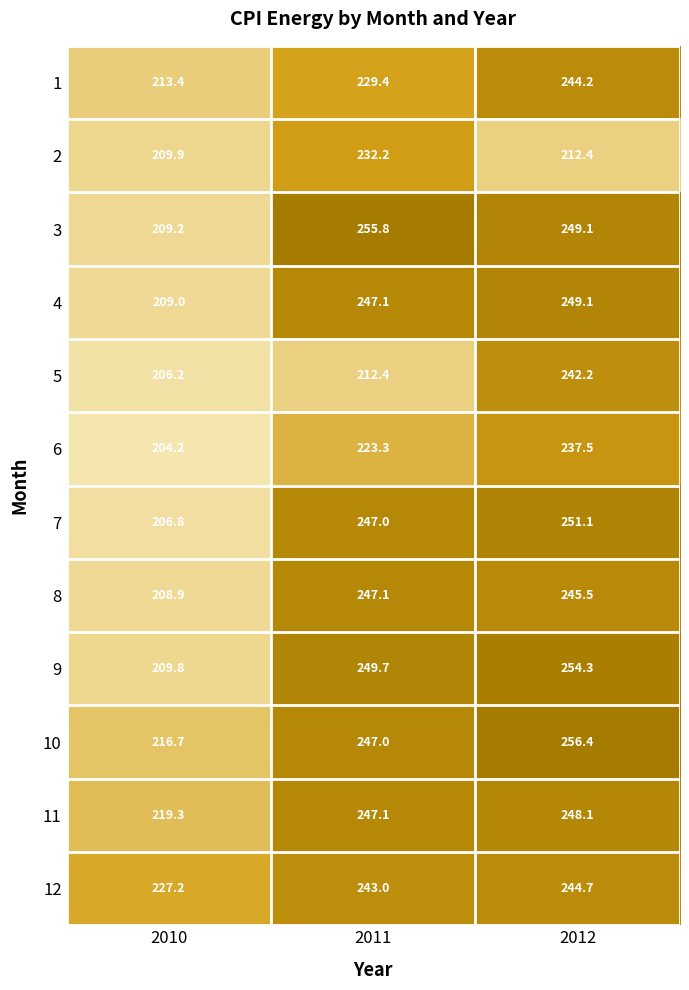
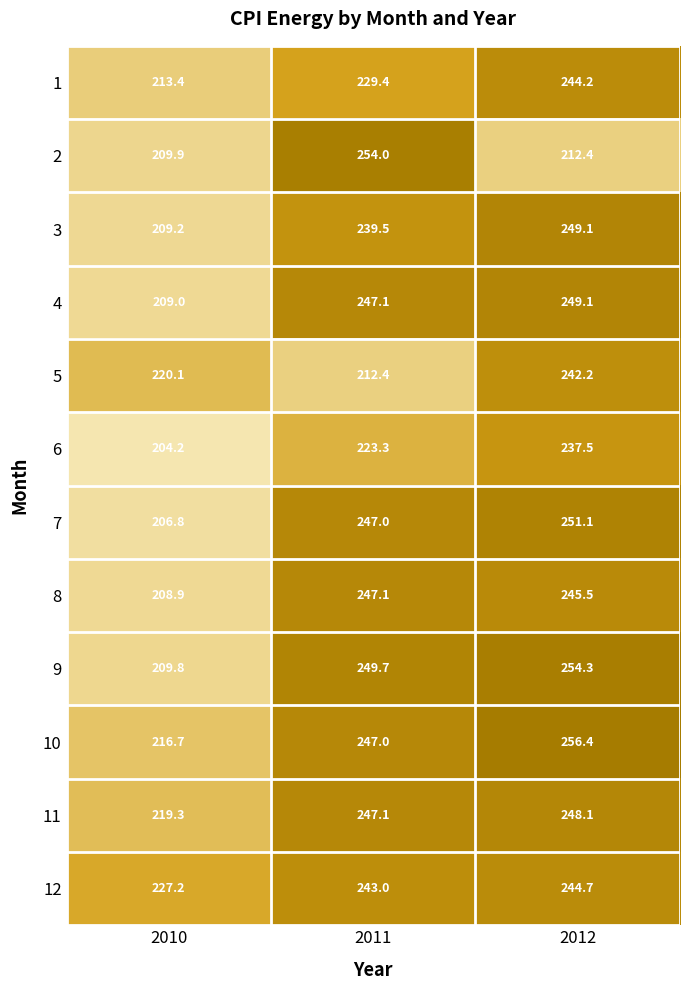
2, 2011: 232.2 -> 254.0
3, 2011: 255.8 -> 239.5
5, 2010: 206.2 -> 220.1
